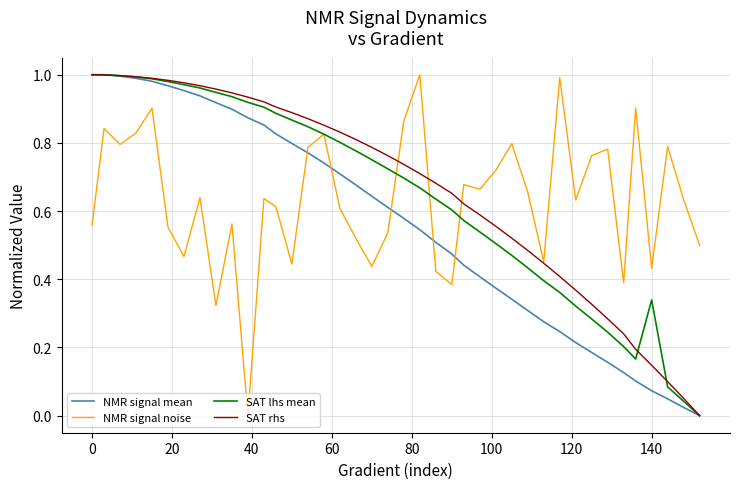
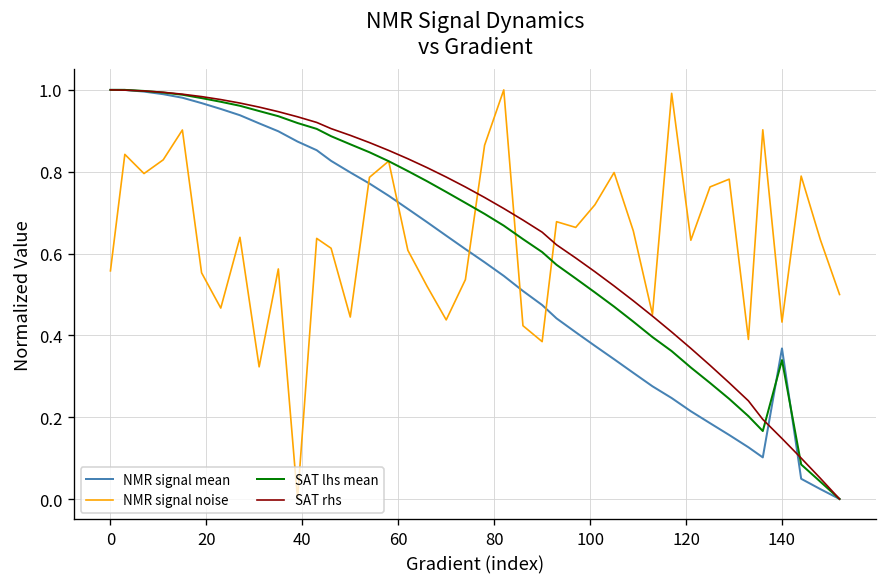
NMR signal mean, 140: 0.07 -> 0.37
